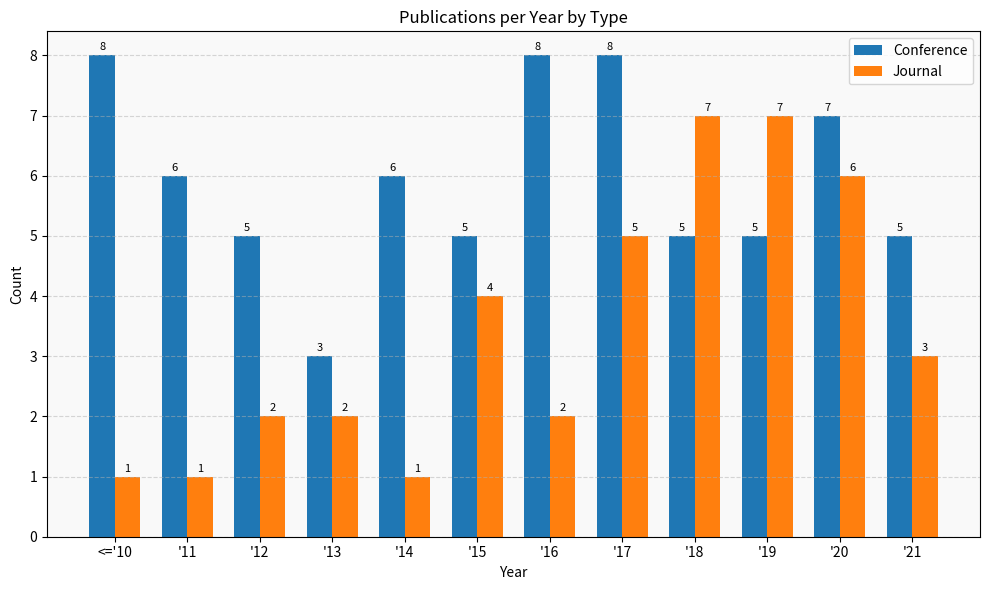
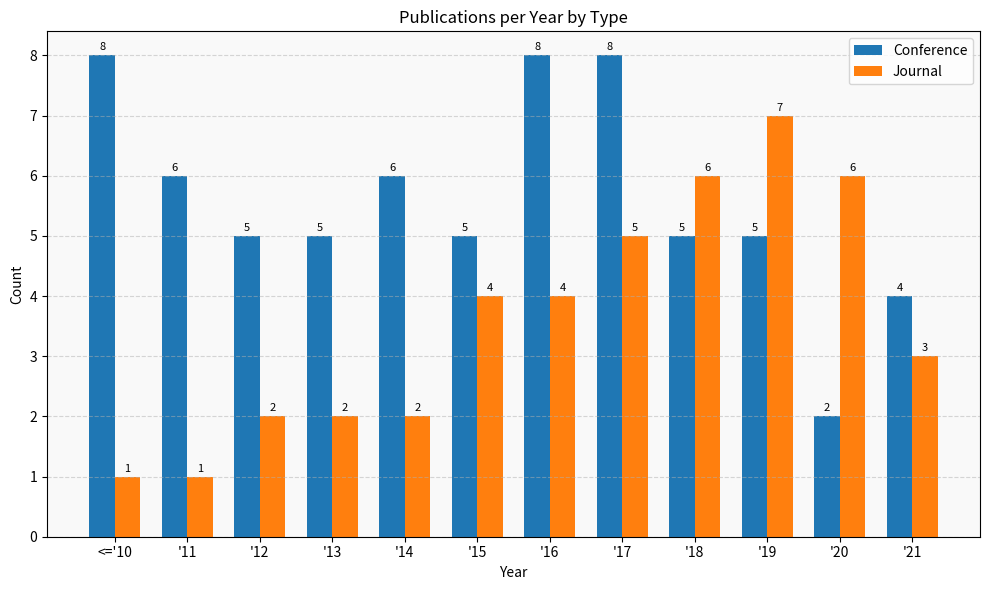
Conference, '13: 3 -> 5
Journal, '14: 1 -> 2
Journal, '16: 2 -> 4
Journal, '18: 7 -> 6
Conference, '20: 7 -> 2
Conference, '21: 5 -> 4
